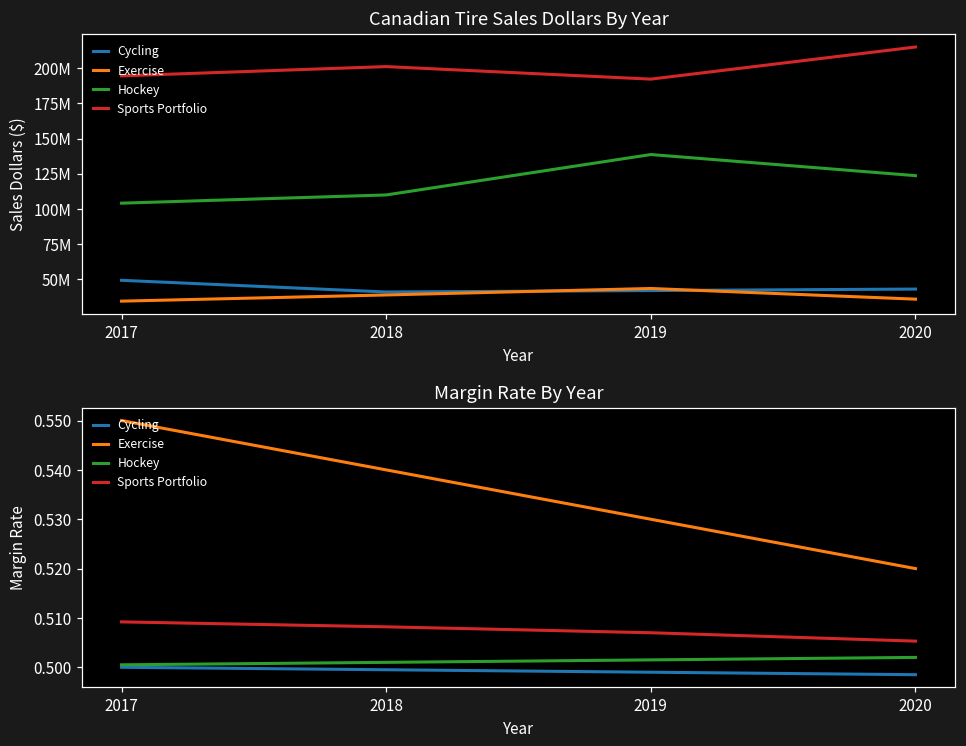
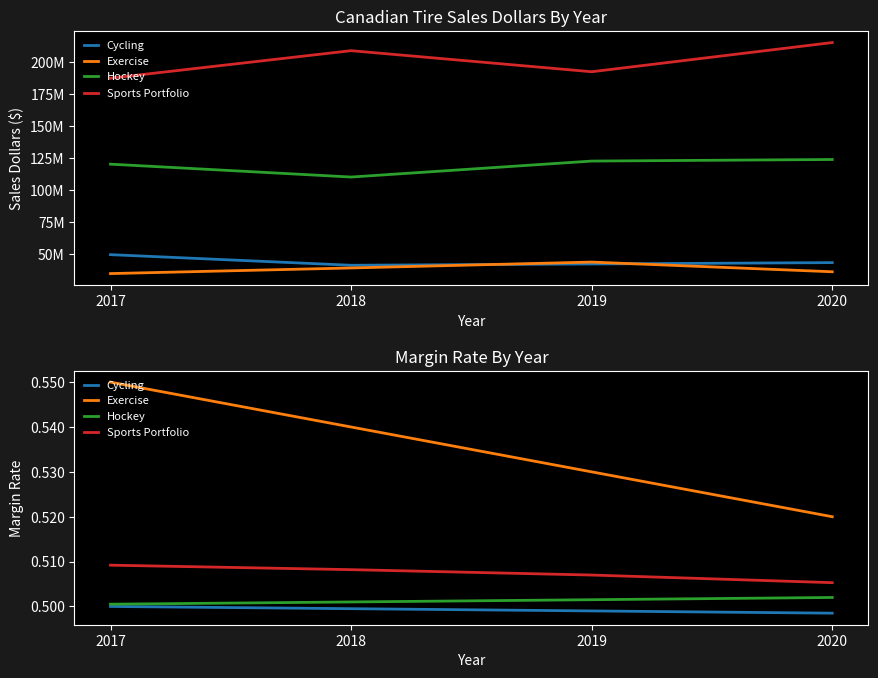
Canadian Tire Sales Dollars By Year, Hockey, 2017: 104000000 -> 120000000
Canadian Tire Sales Dollars By Year, Sports Portfolio, 2017: 195000000 -> 187000000
Canadian Tire Sales Dollars By Year, Sports Portfolio, 2018: 201000000 -> 209000000
Canadian Tire Sales Dollars By Year, Hockey, 2019: 139000000 -> 122000000
